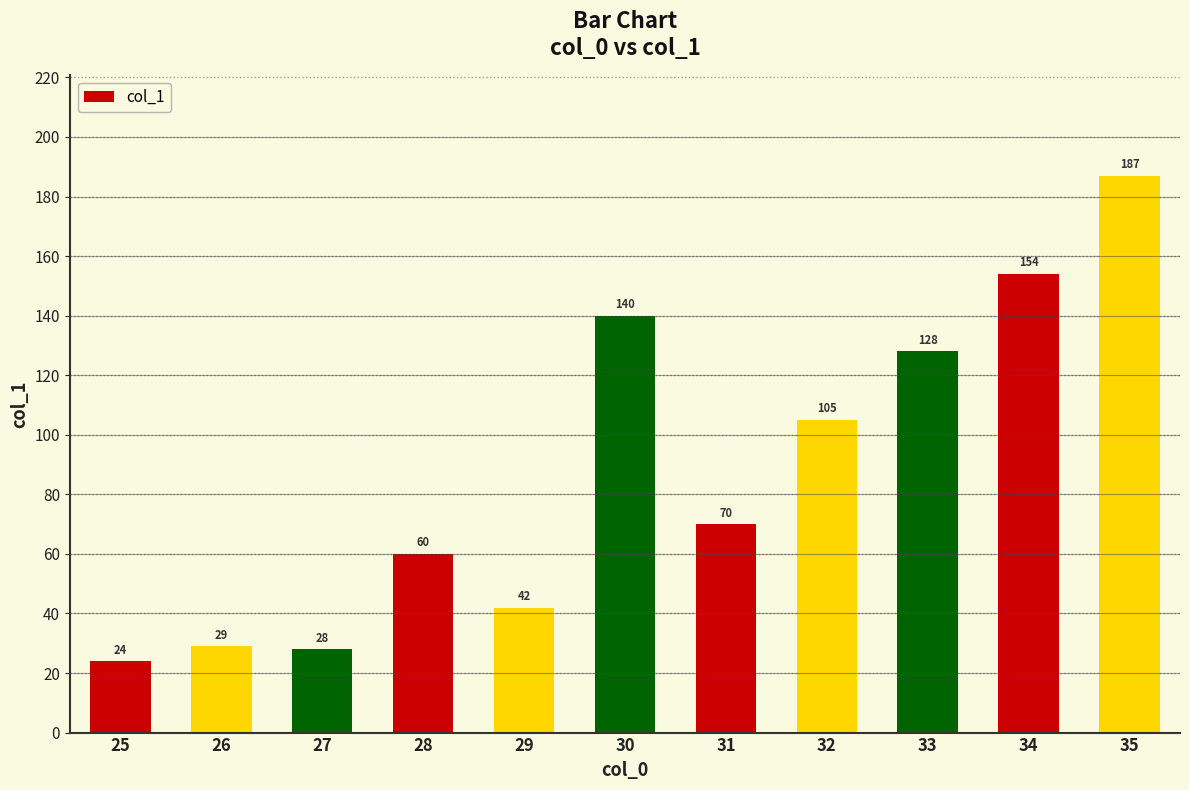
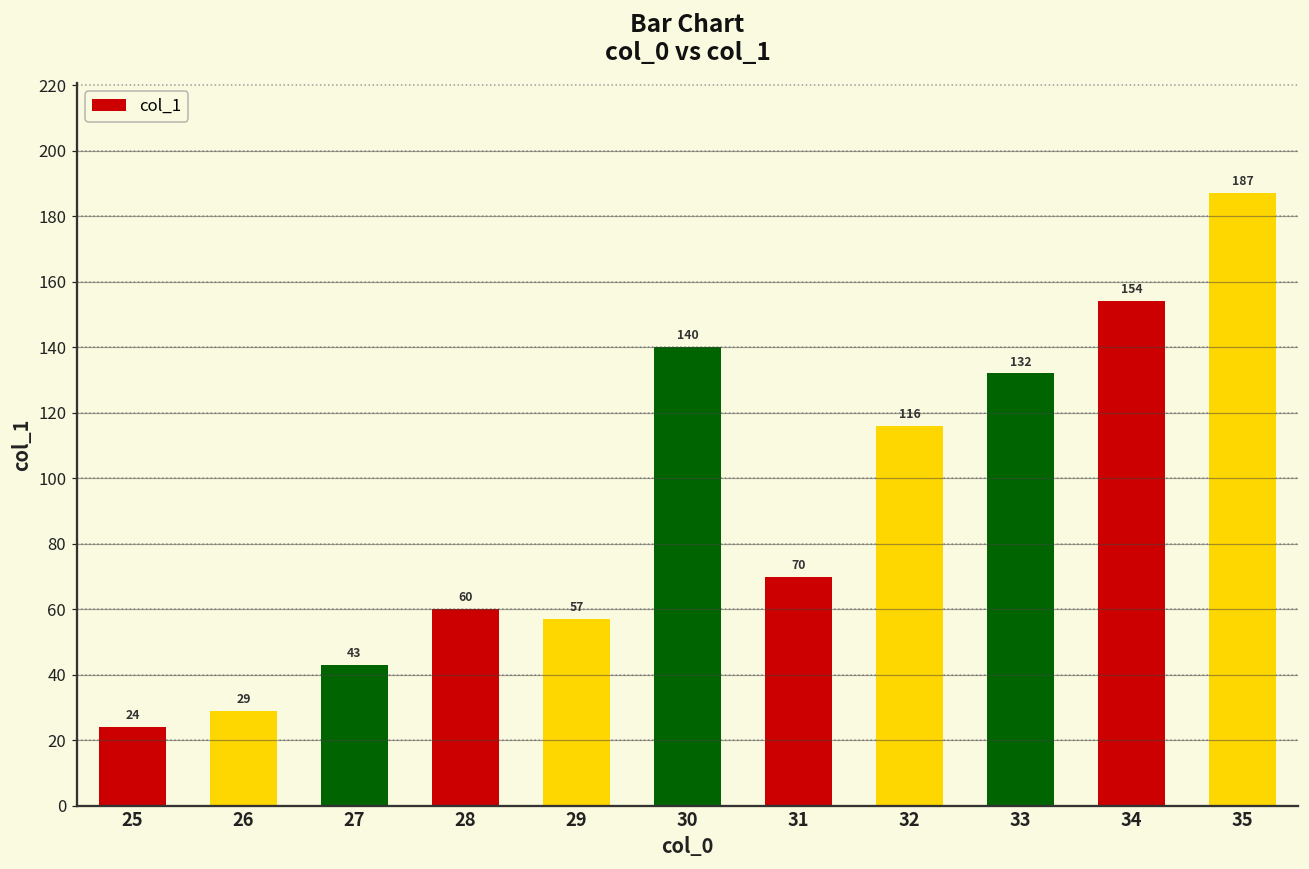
27: 28 -> 43
29: 42 -> 57
32: 105 -> 116
33: 128 -> 132
